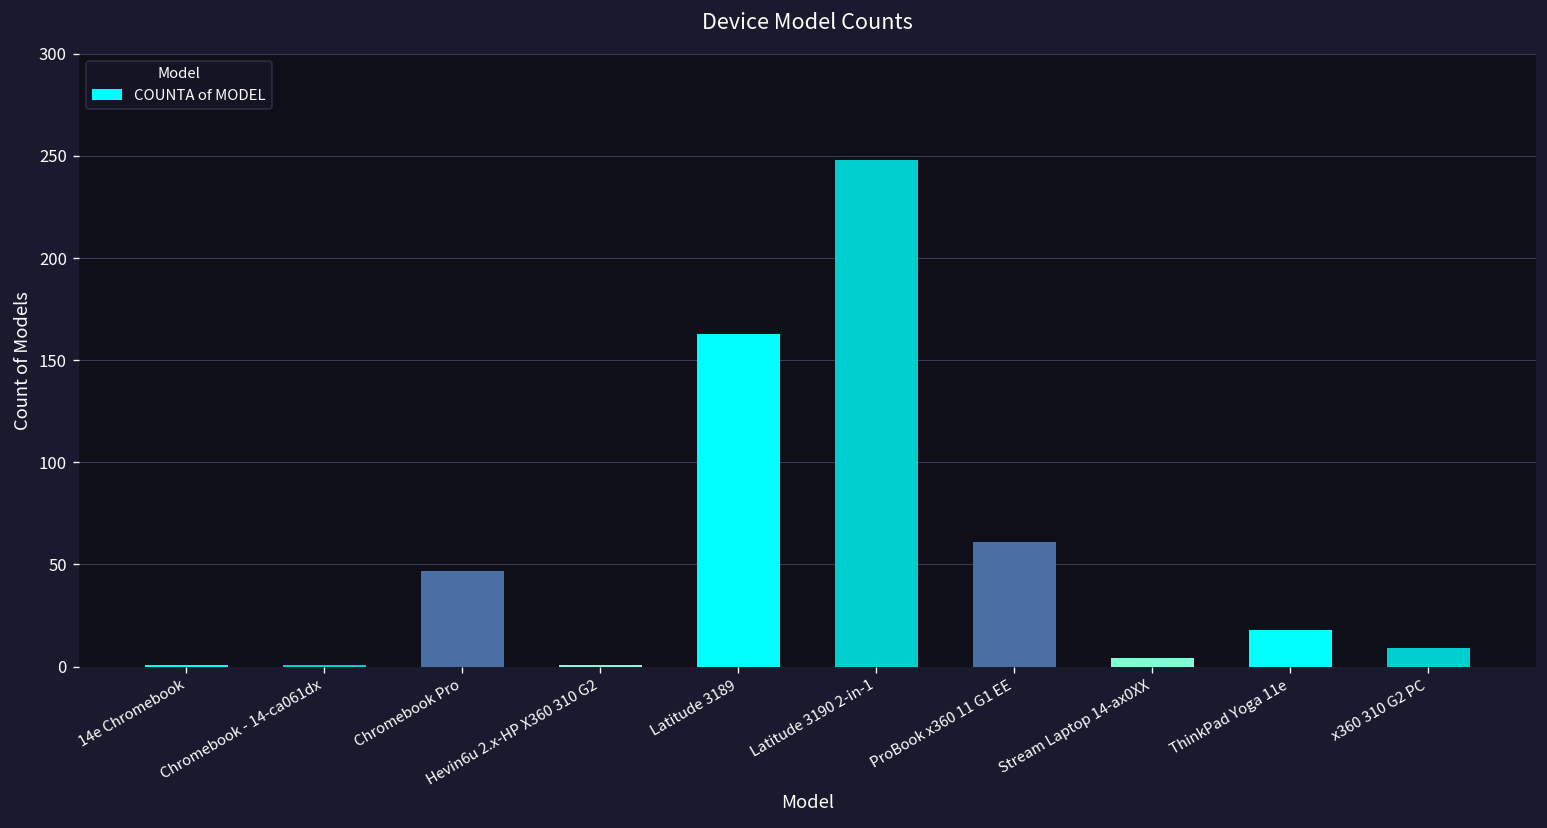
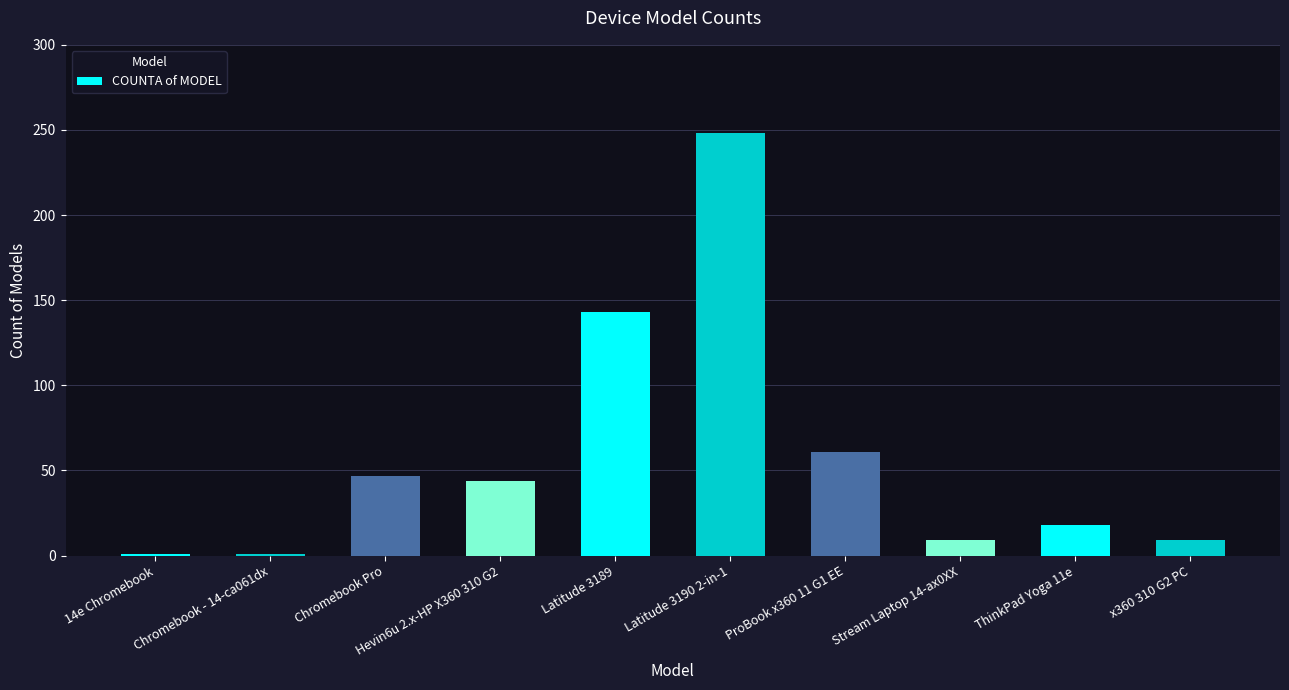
Hevin6u 2.x-HP X360 310 G2: 1 -> 44
Latitude 3189: 163 -> 143
Stream Laptop 14-ax0XX: 4 -> 9
